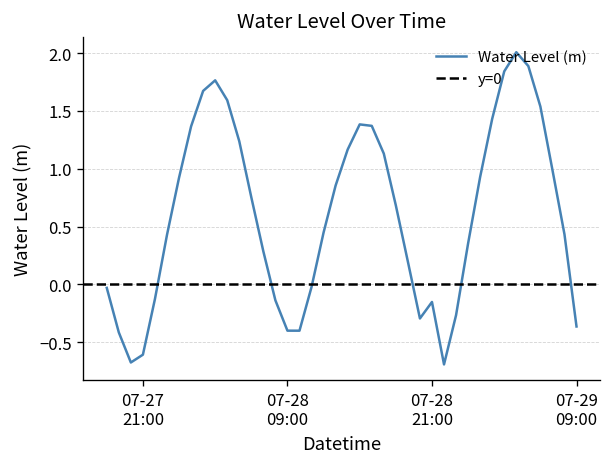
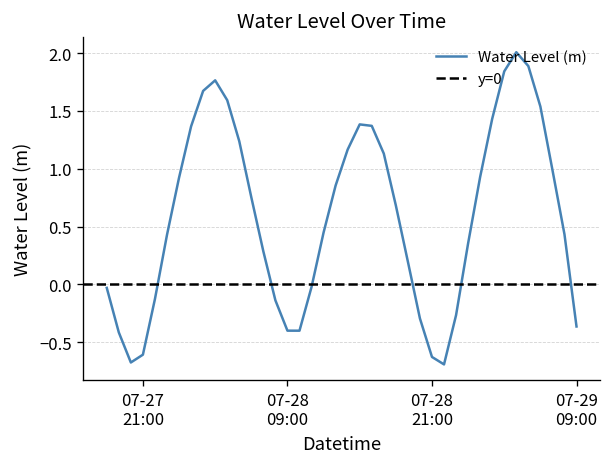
07-28 21:00: -0.2 -> -0.6
